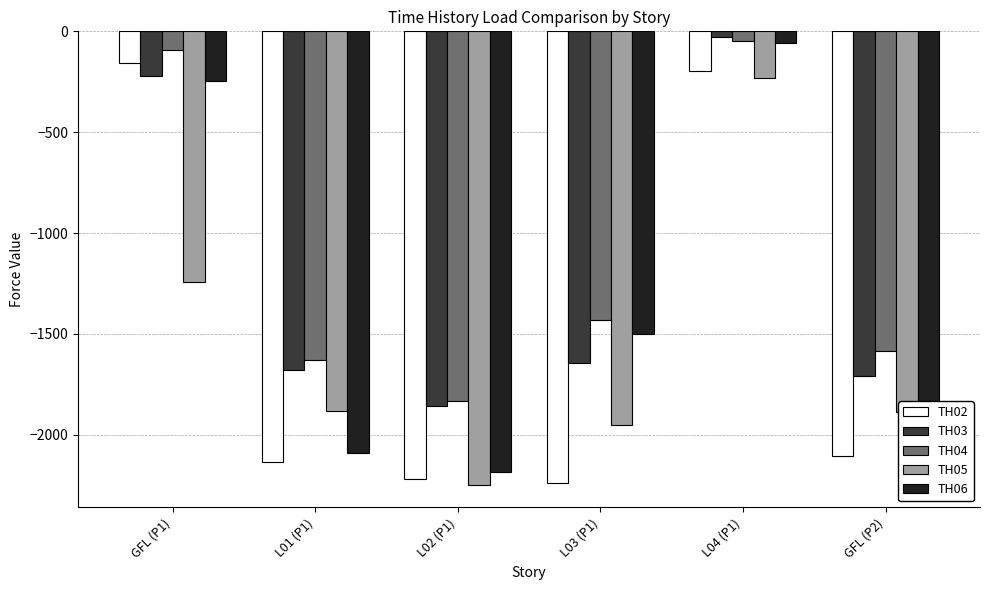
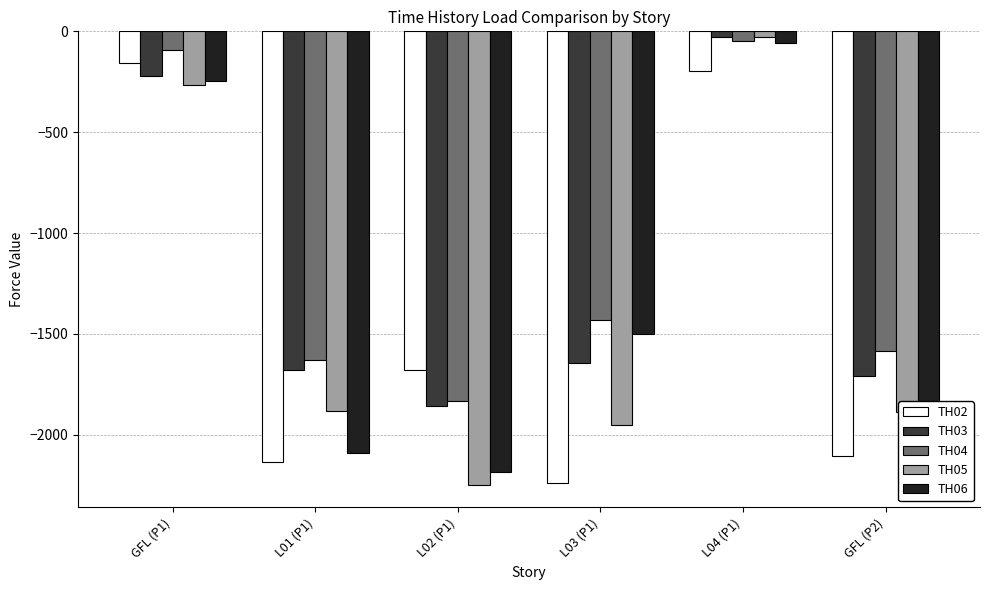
TH05, GFL (P1): -1240 -> -270
TH02, L02 (P1): -2220 -> -1680
TH05, L04 (P1): -230 -> -30
